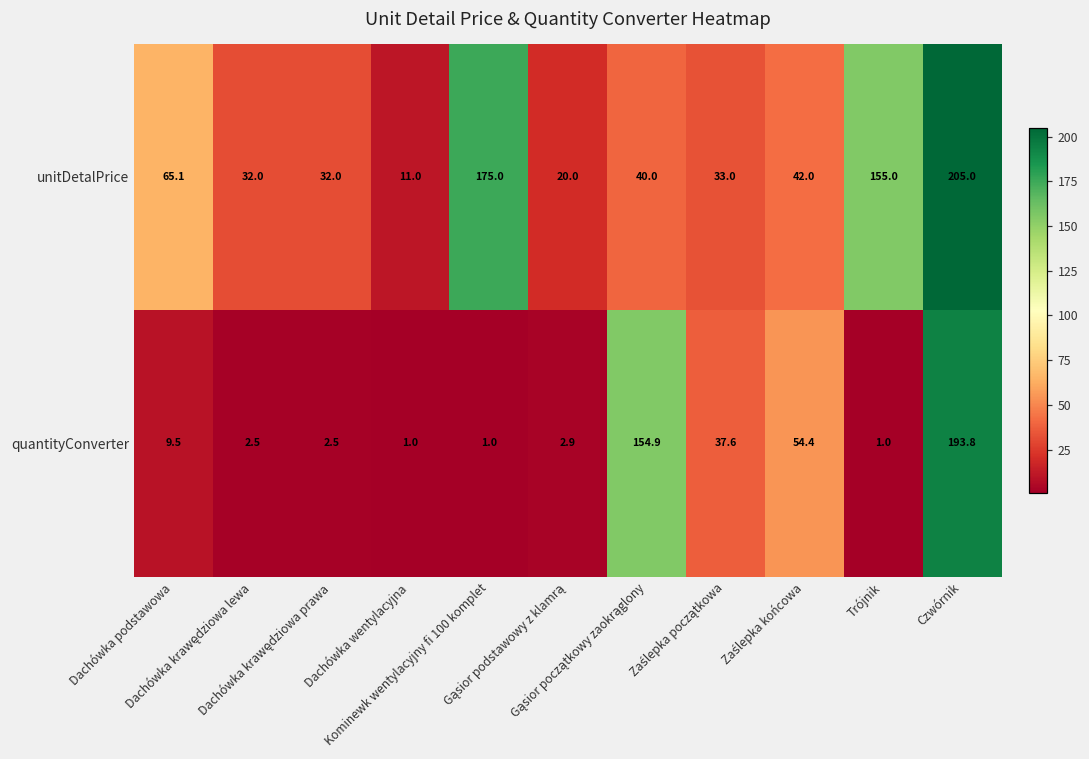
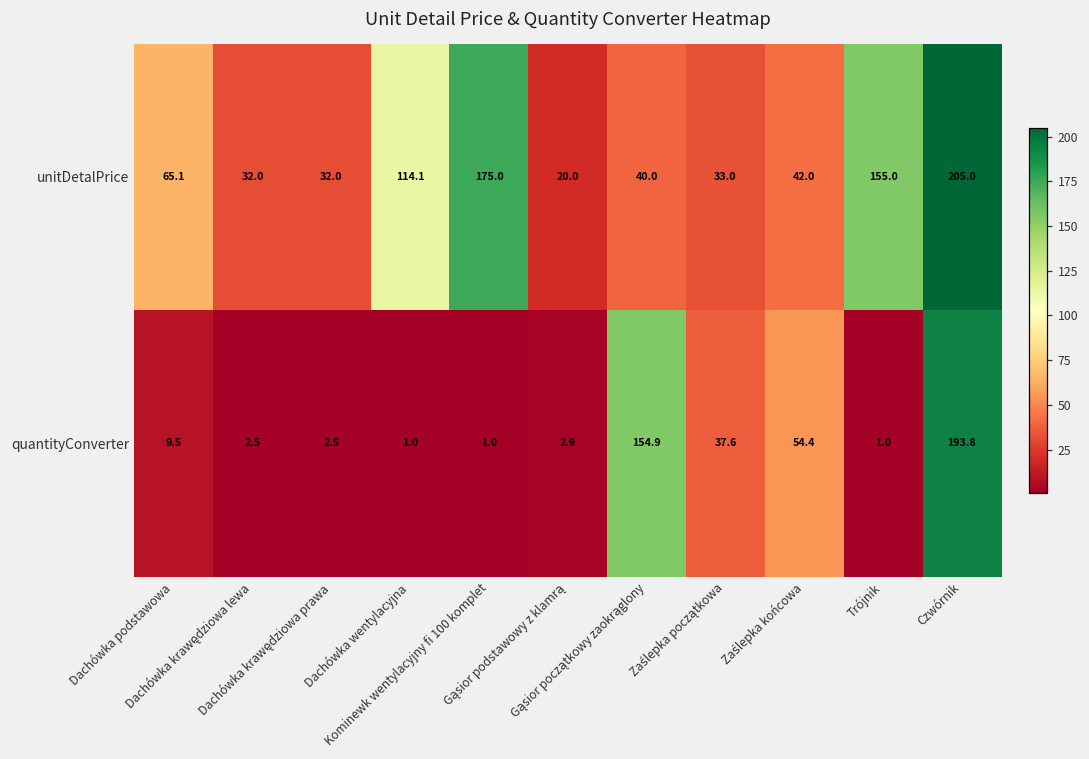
unitDetalPrice, Dachówka wentylacyjna: 11.0 -> 114.1
